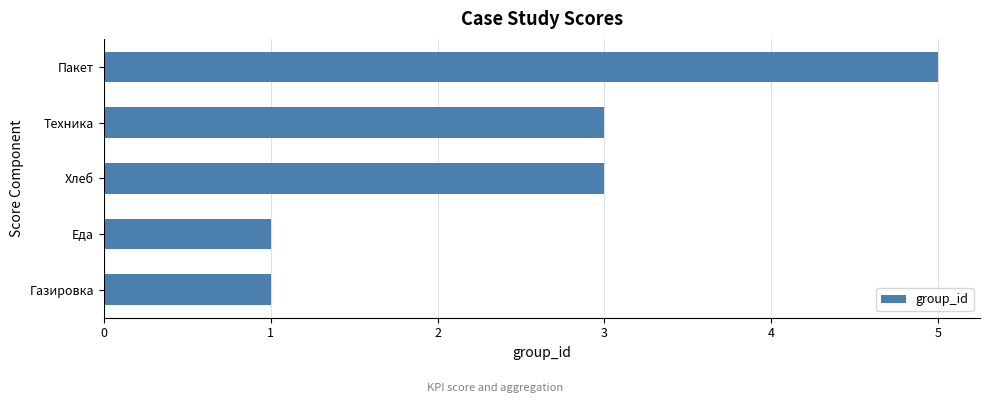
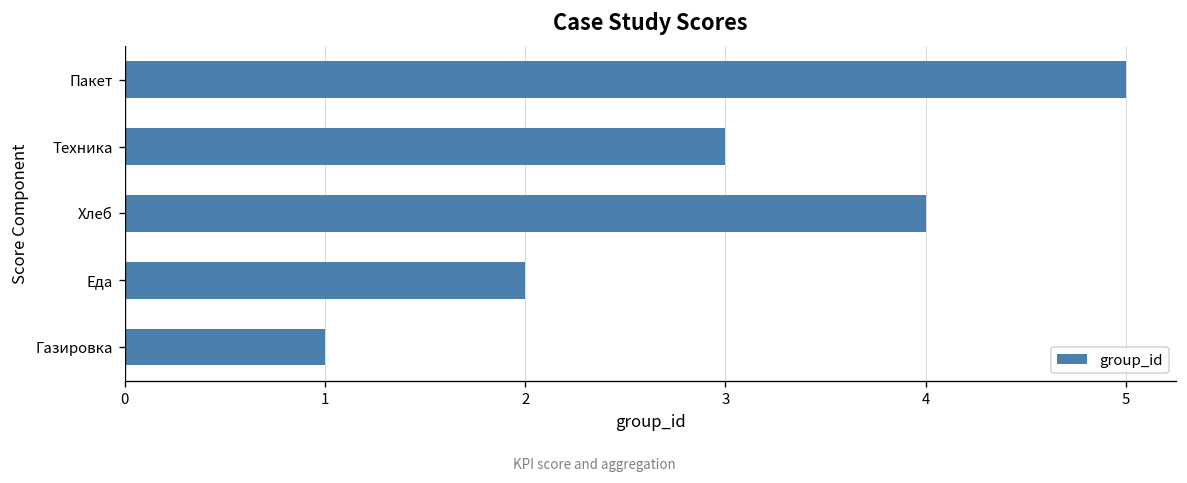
Хлеб: 3 -> 4
Еда: 1 -> 2
